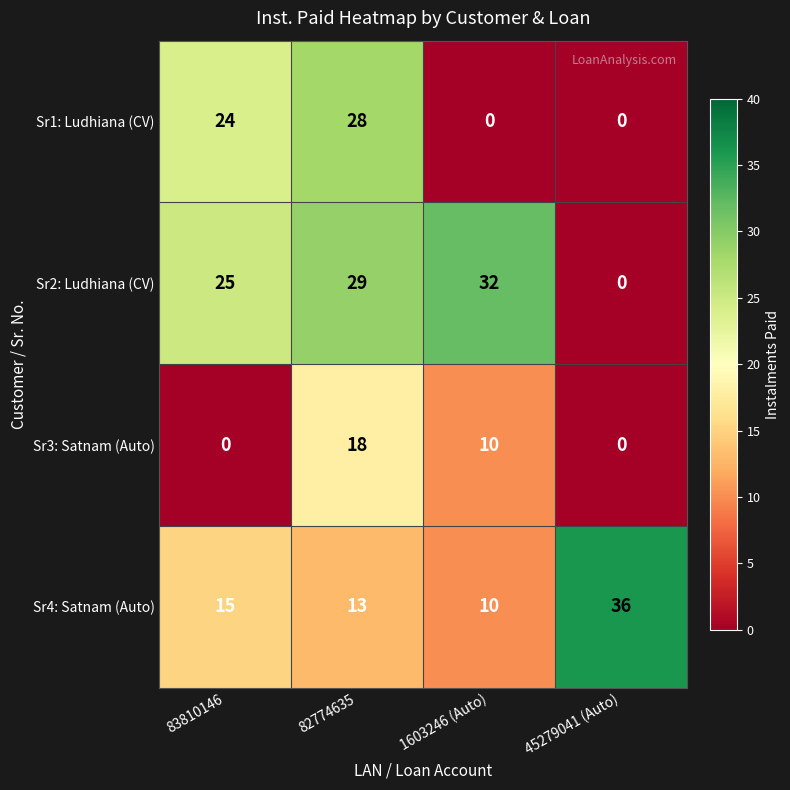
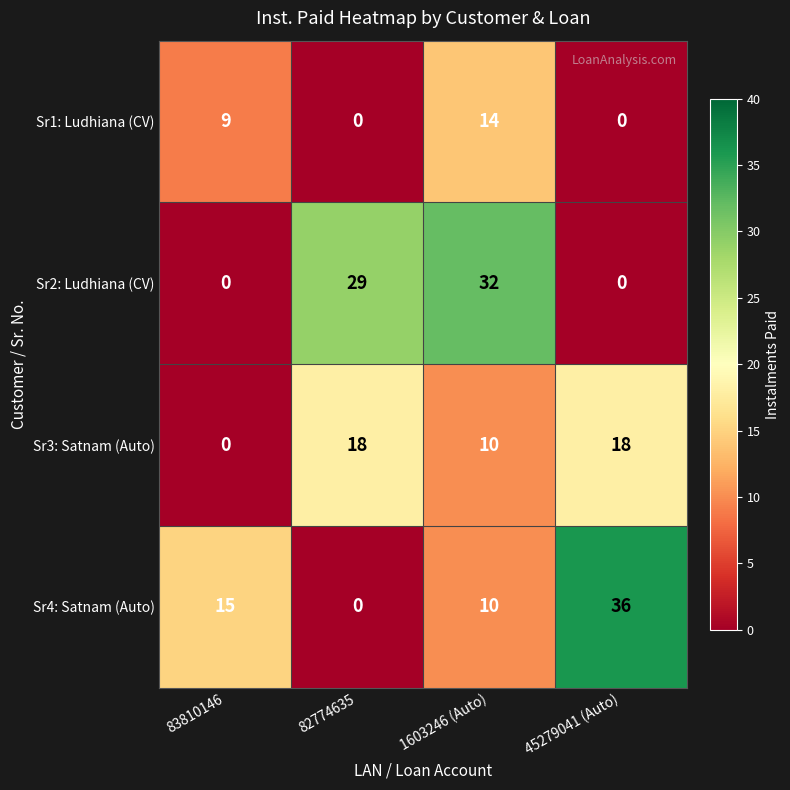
Sr1: Ludhiana (CV), 83810146: 24 -> 9
Sr1: Ludhiana (CV), 82774635: 28 -> 0
Sr1: Ludhiana (CV), 1603246 (Auto): 0 -> 14
Sr2: Ludhiana (CV), 83810146: 25 -> 0
Sr3: Satnam (Auto), 45279041 (Auto): 0 -> 18
Sr4: Satnam (Auto), 82774635: 13 -> 0
